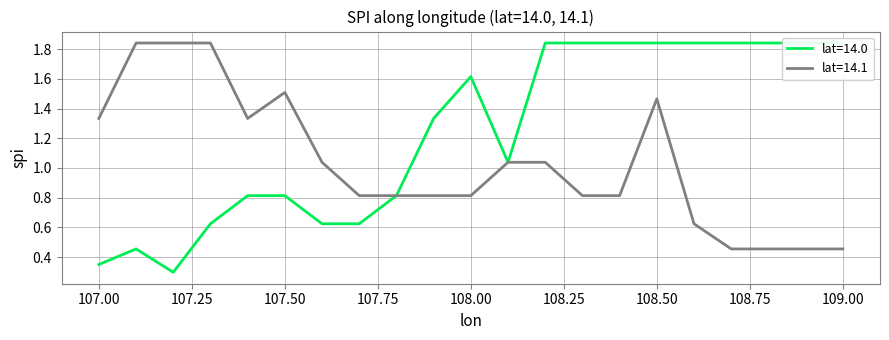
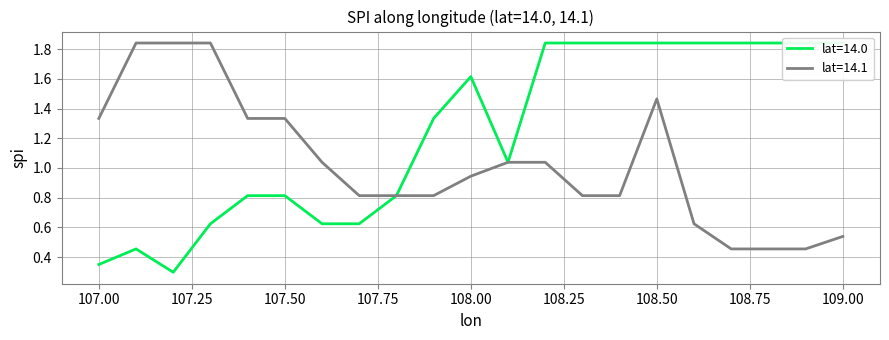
lat=14.1, 107.50: 1.51 -> 1.33
lat=14.1, 108.00: 0.81 -> 0.94
lat=14.1, 109.00: 0.45 -> 0.54
